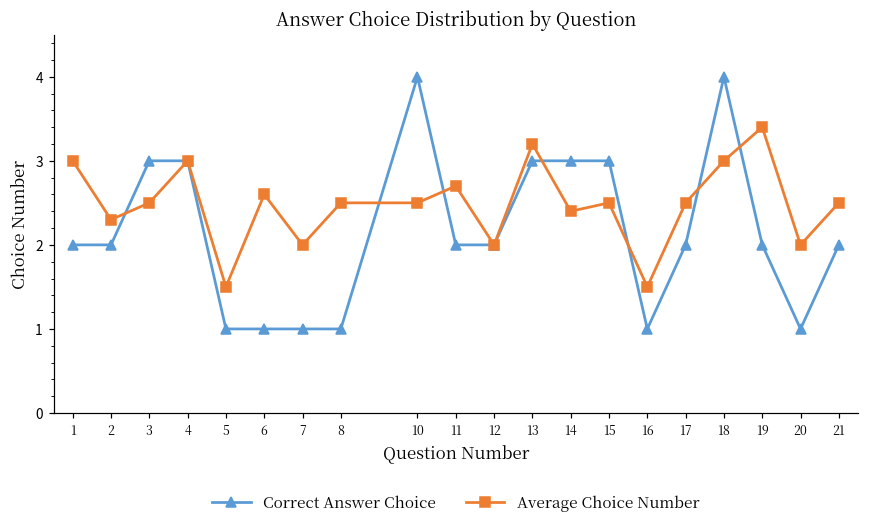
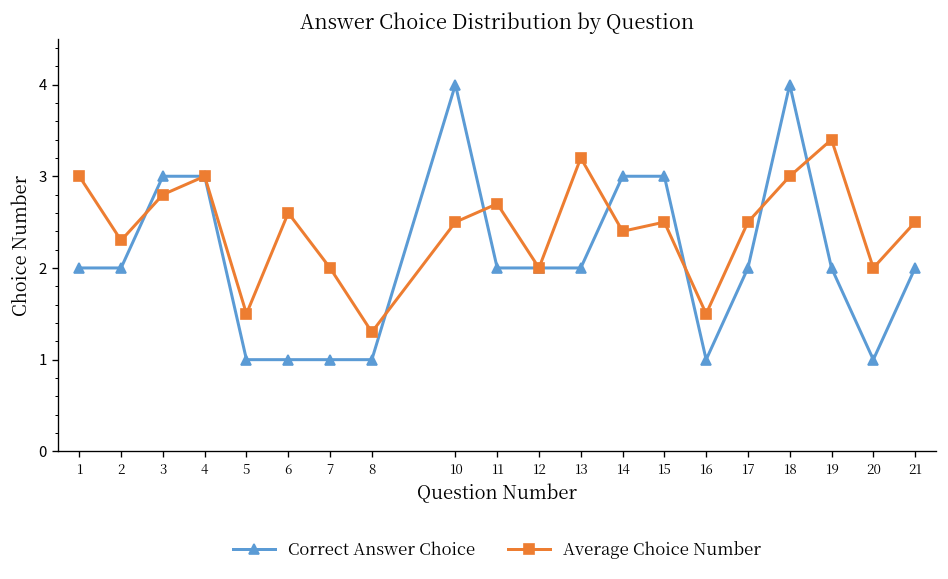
Average Choice Number, 3: 2.5 -> 2.8
Average Choice Number, 8: 2.5 -> 1.3
Correct Answer Choice, 13: 3 -> 2
